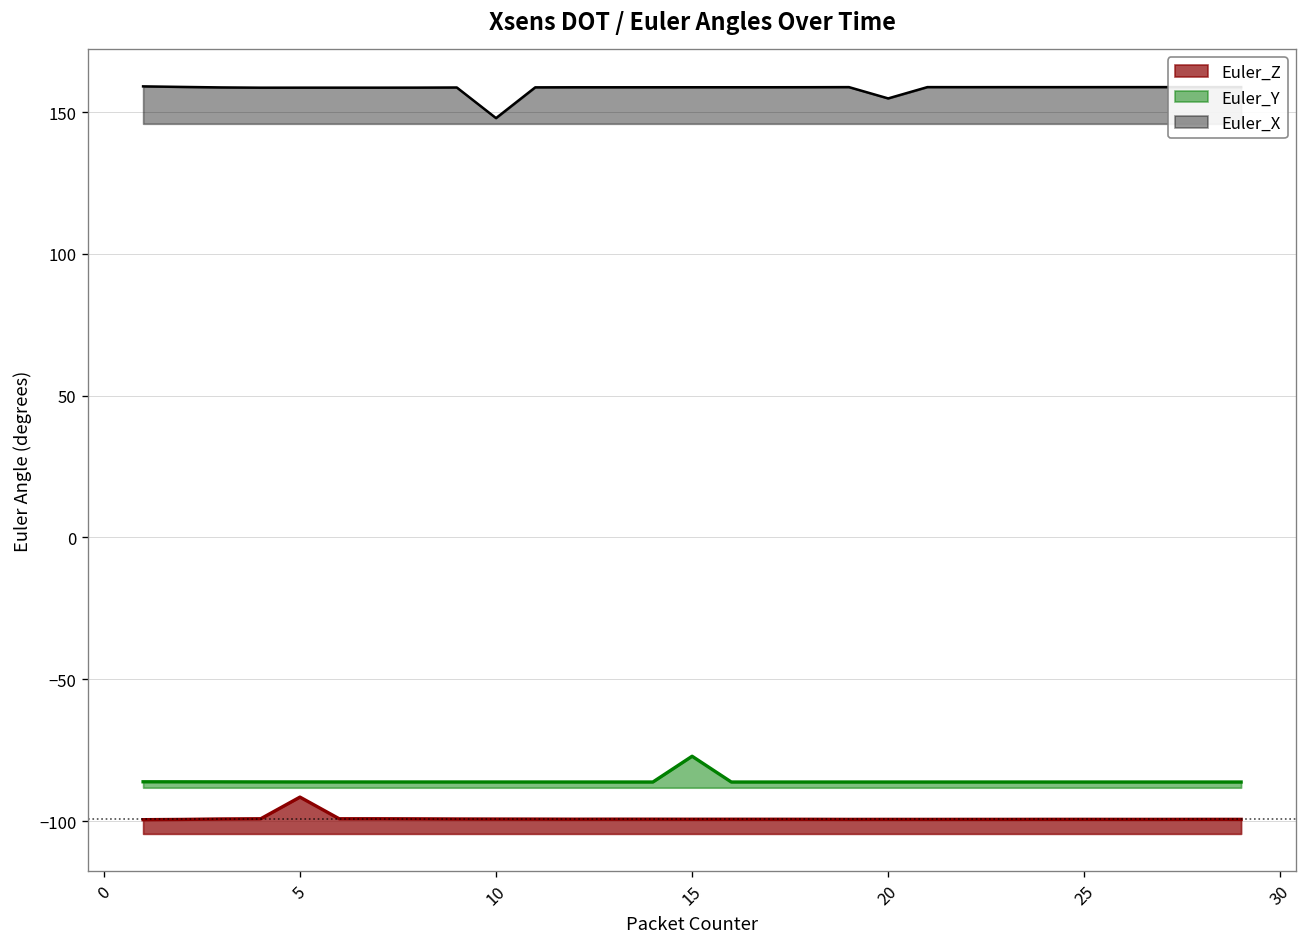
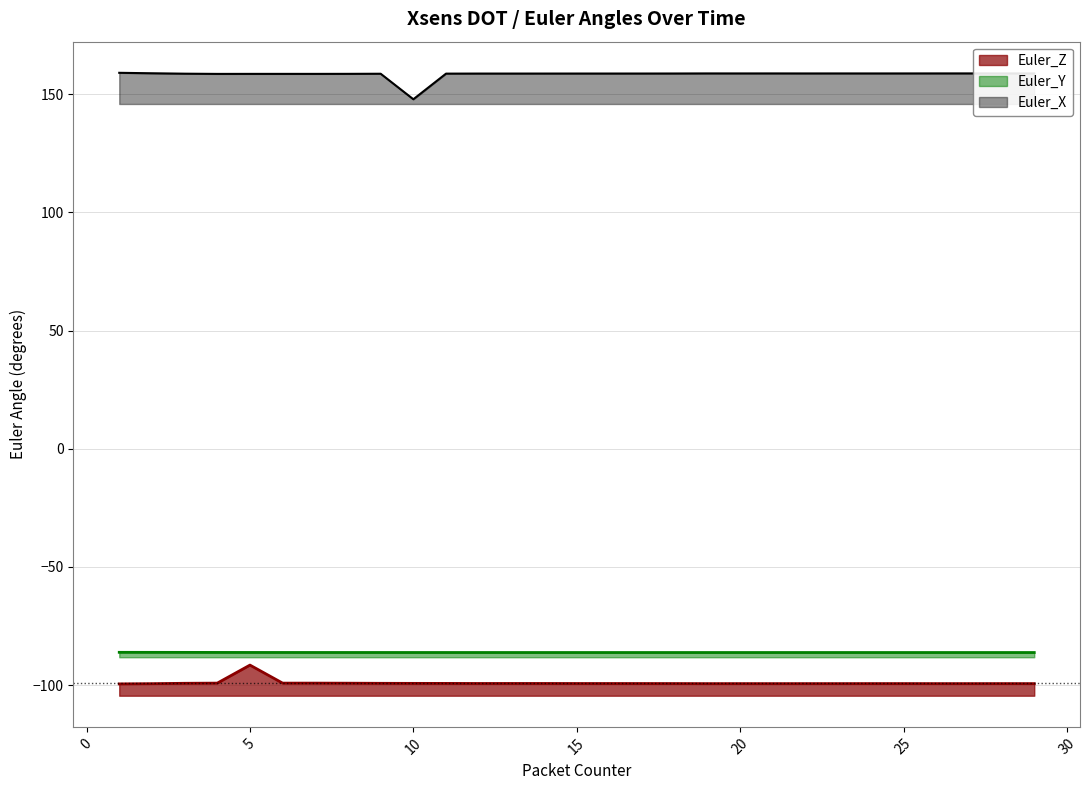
Euler_Y, 15: -77 -> -86
Euler_X, 20: 155 -> 159
